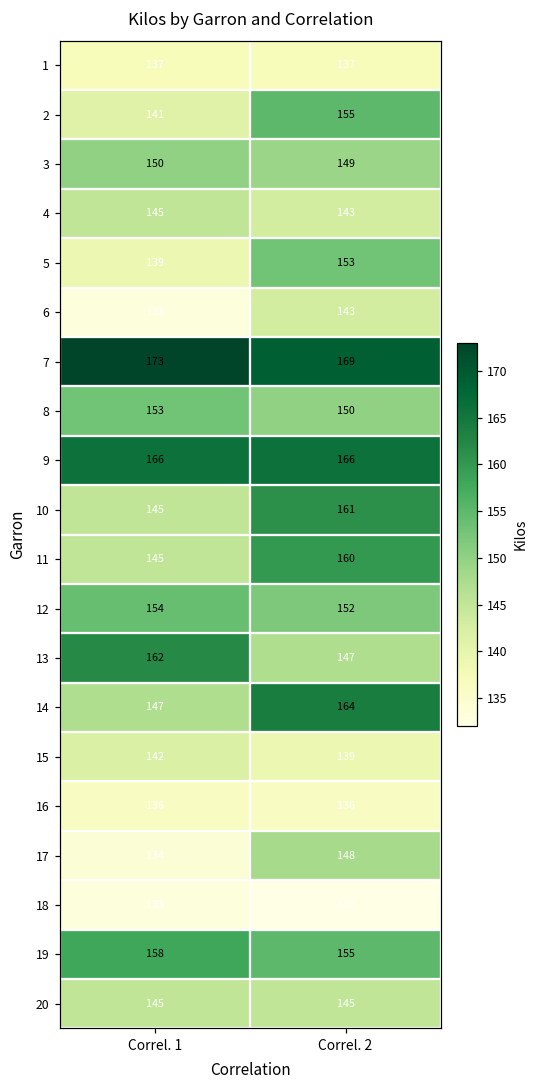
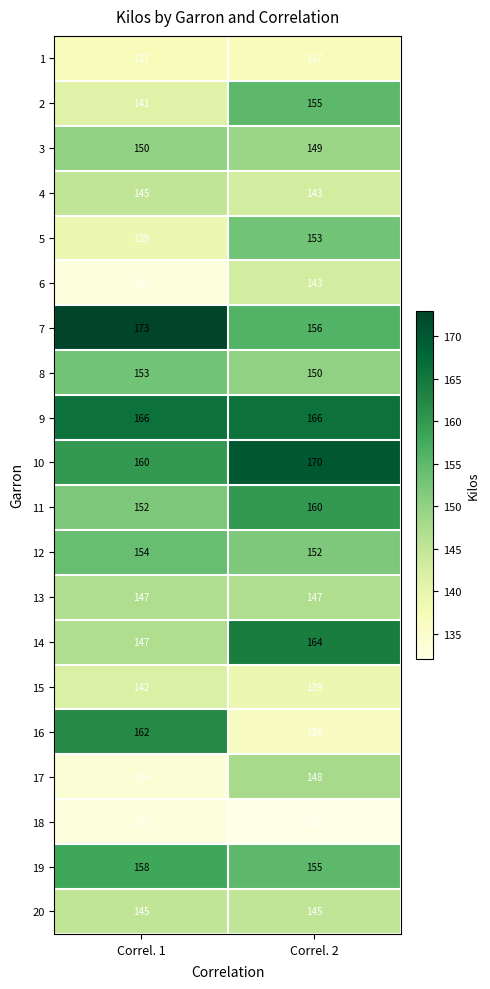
7, Correl. 2: 169 -> 156
10, Correl. 1: 145 -> 160
10, Correl. 2: 161 -> 170
11, Correl. 1: 145 -> 152
13, Correl. 1: 162 -> 147
16, Correl. 1: 136 -> 162
